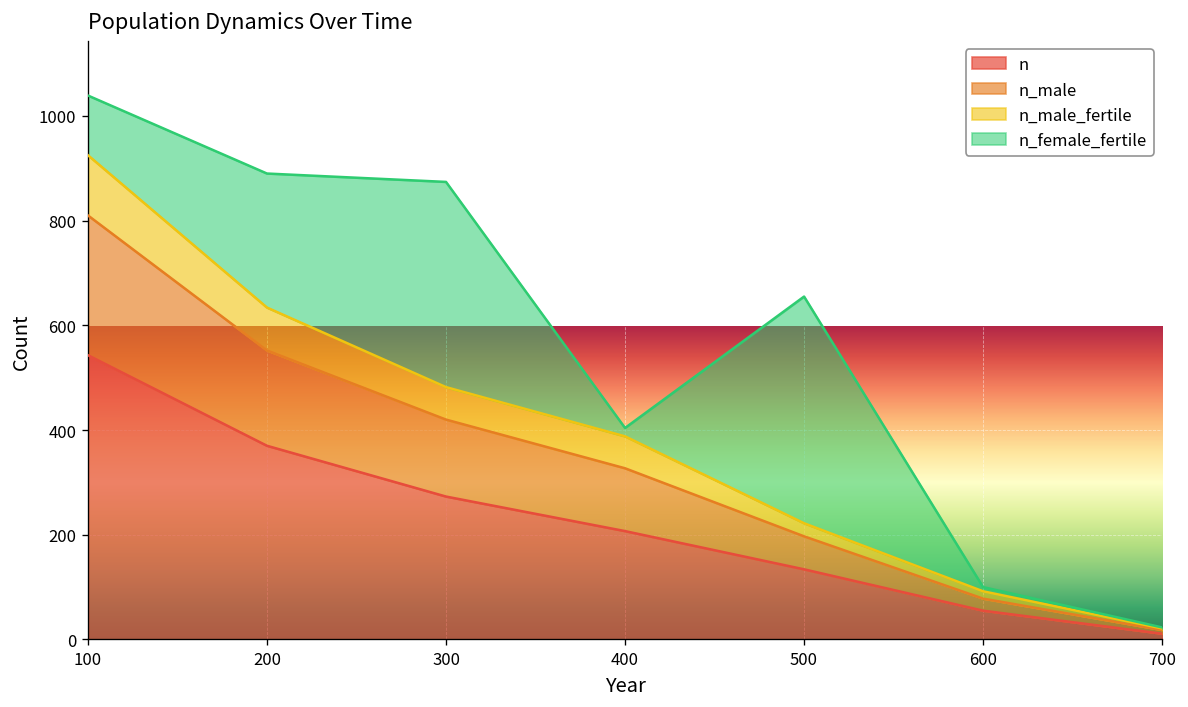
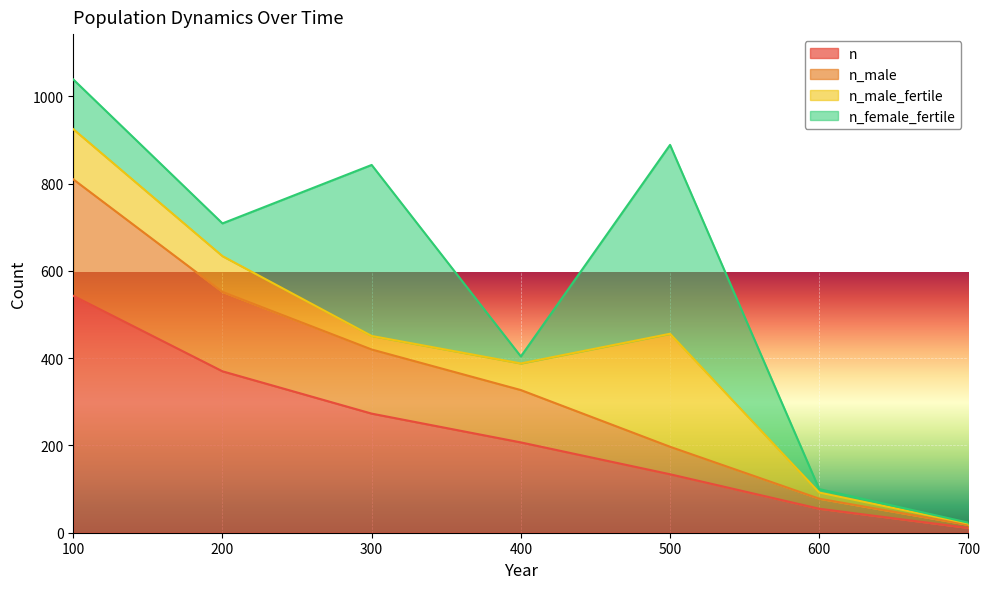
n_female_fertile, 200: 260 -> 80
n_male_fertile, 300: 60 -> 30
n_male_fertile, 500: 30 -> 260
